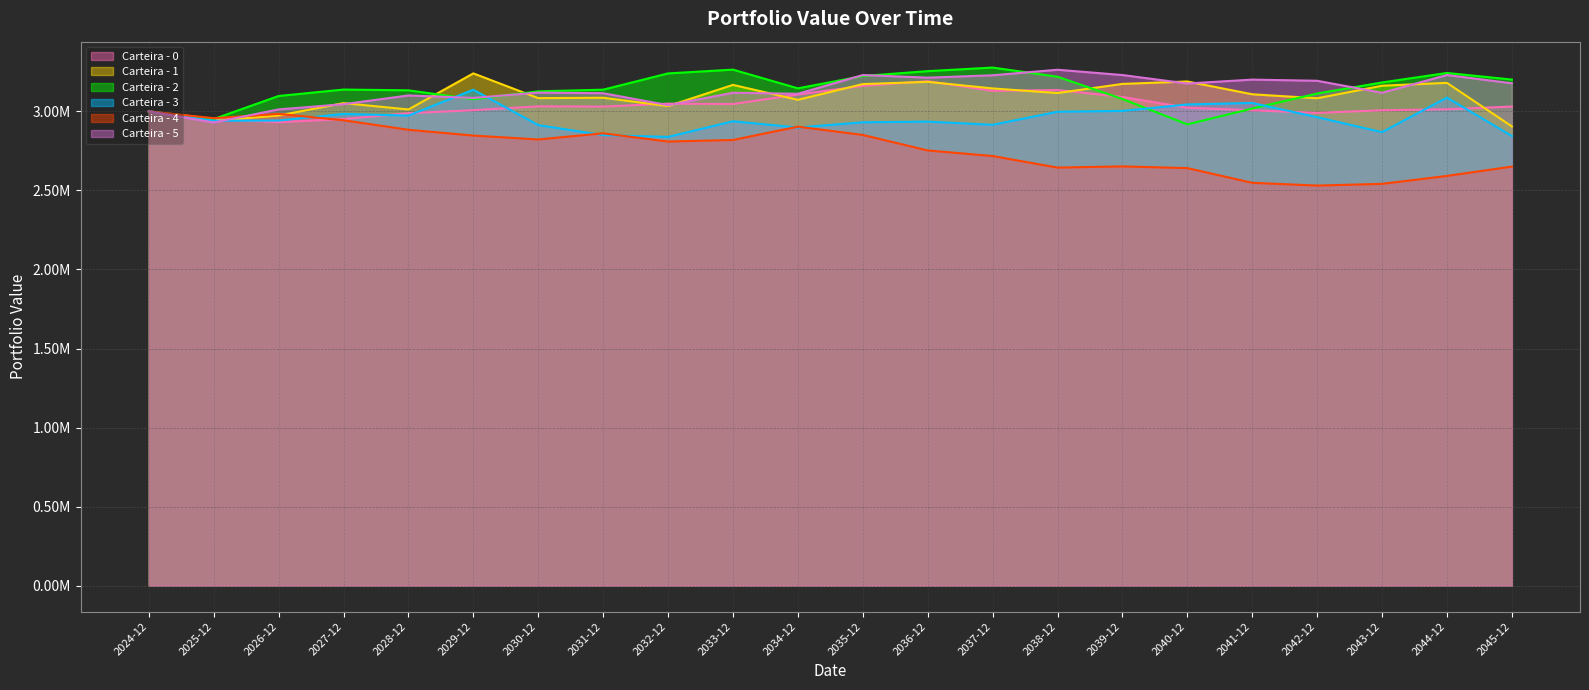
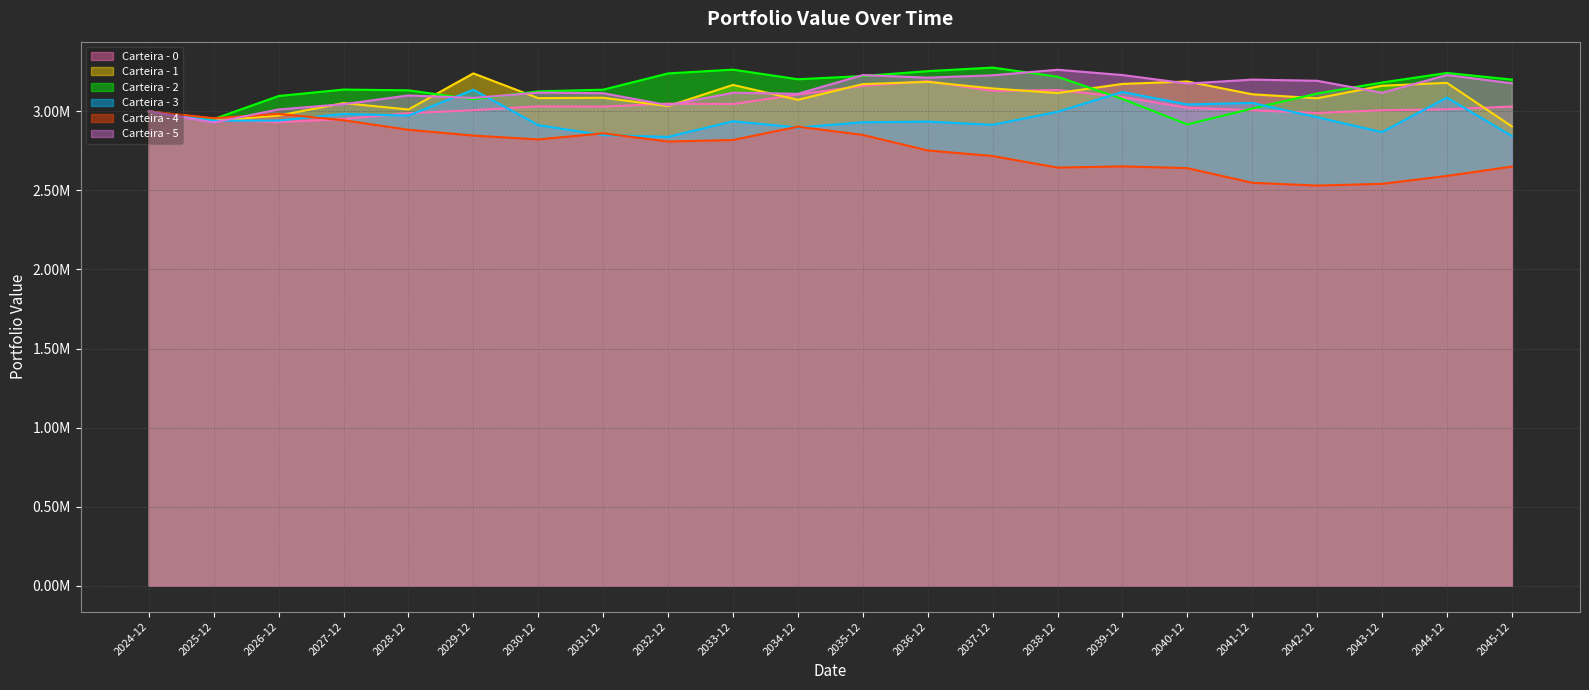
Carteira - 2, 2034-12: 3150000 -> 3200000
Carteira - 3, 2039-12: 3000000 -> 3120000
